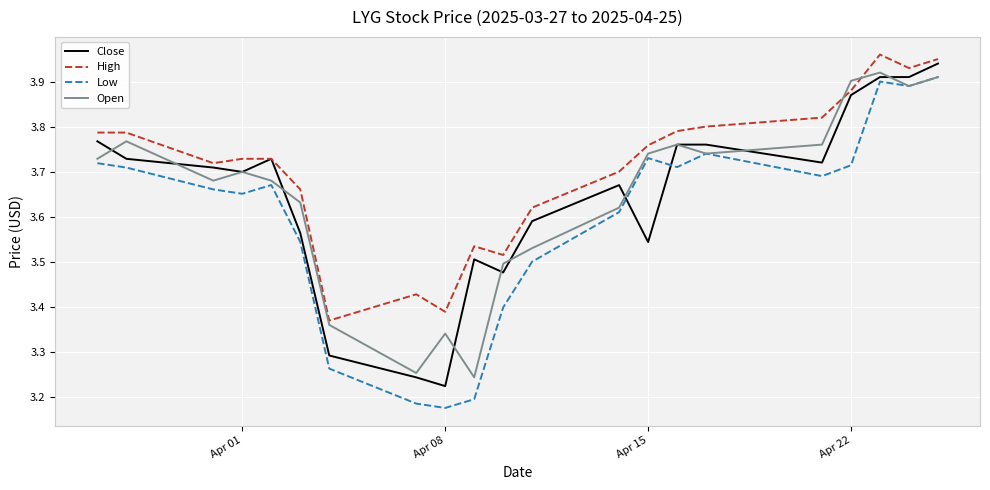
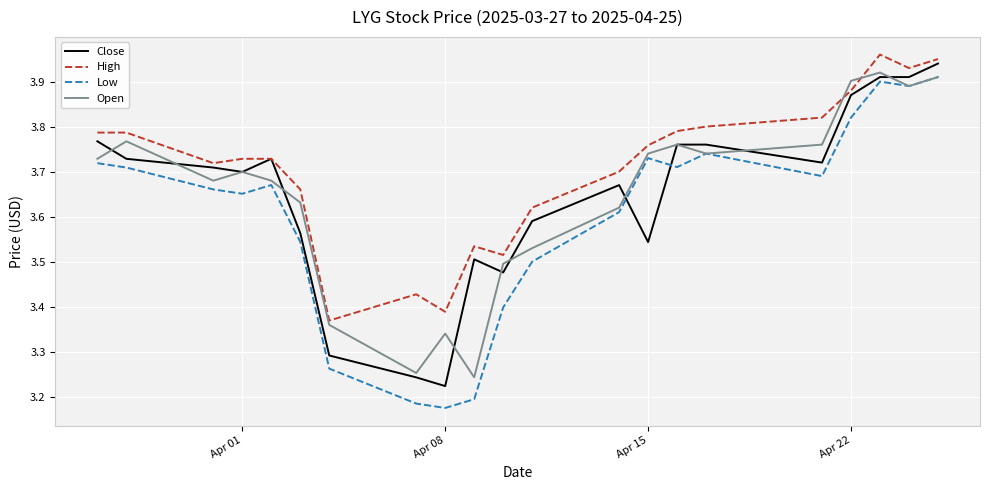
Low, Apr 22: 3.71 -> 3.82
